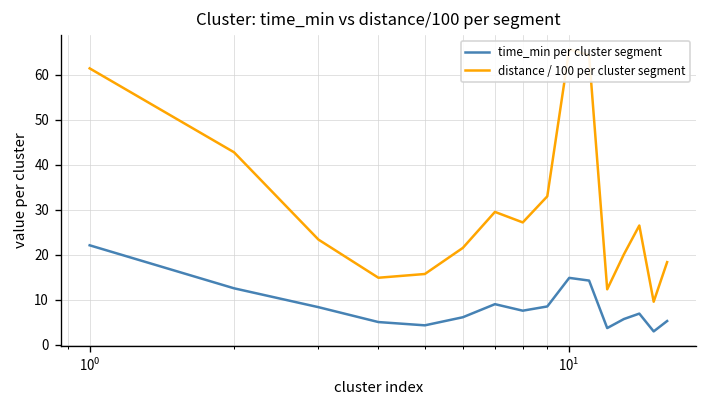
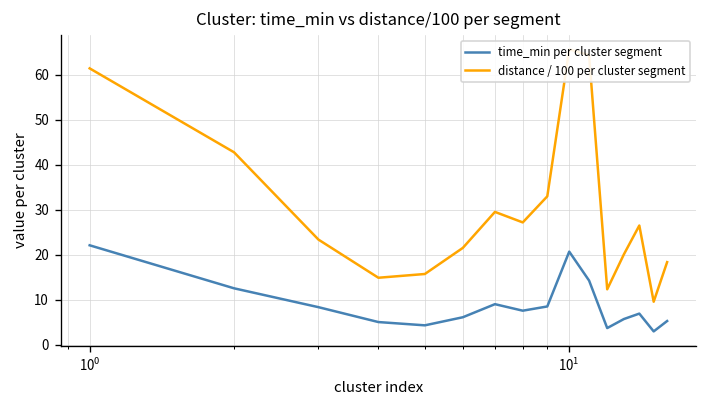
time_min per cluster segment, 10^1: 15 -> 21
